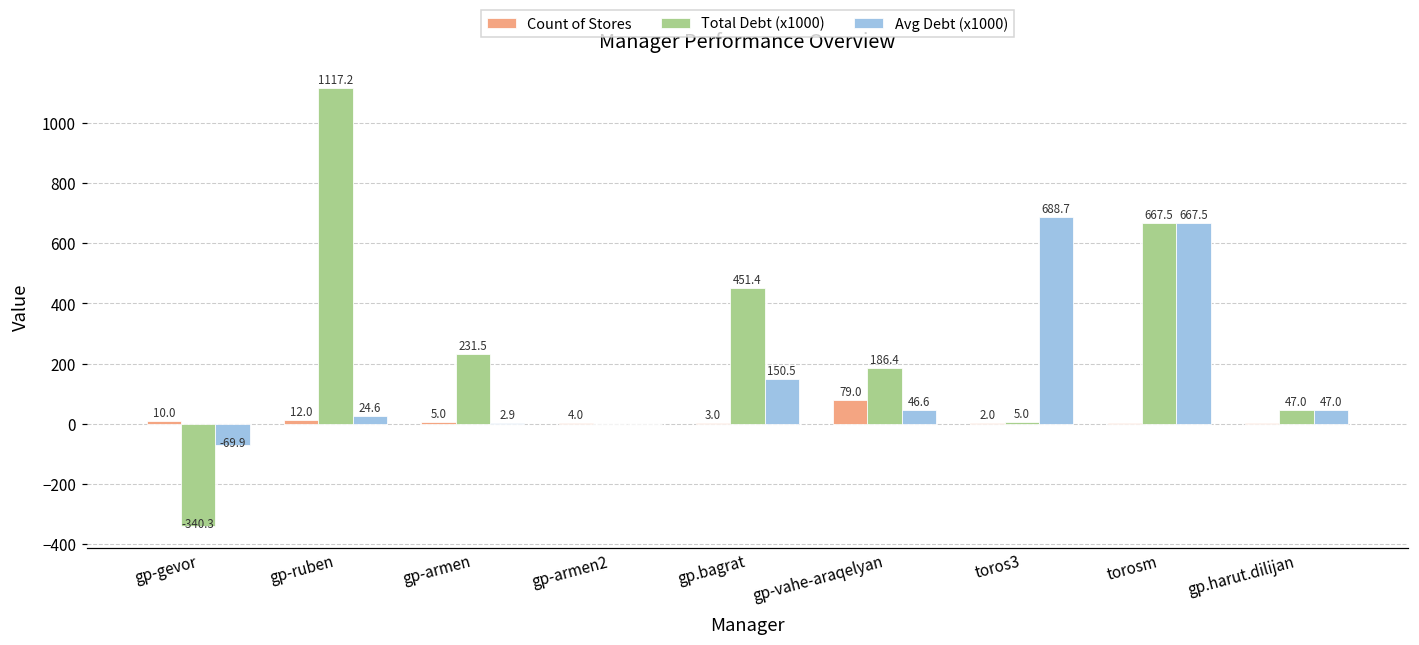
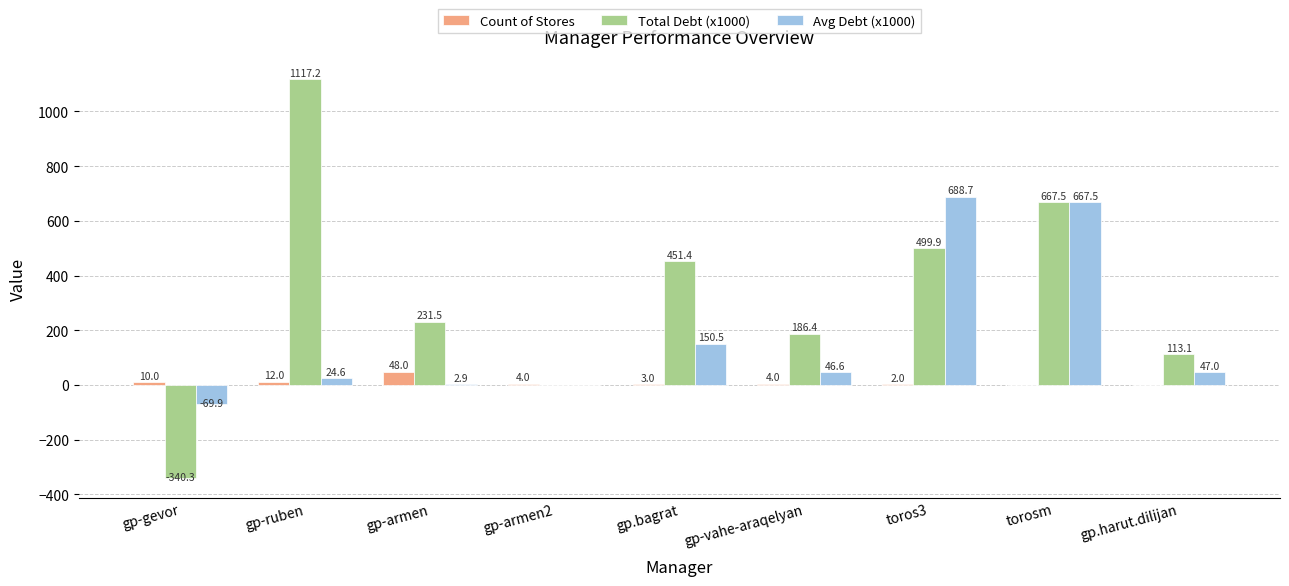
Count of Stores, gp-armen: 5.0 -> 48.0
Count of Stores, gp-vahe-araqelyan: 79.0 -> 4.0
Total Debt (x1000), toros3: 5.0 -> 499.9
Total Debt (x1000), gp.harut.dilijan: 47.0 -> 113.1
